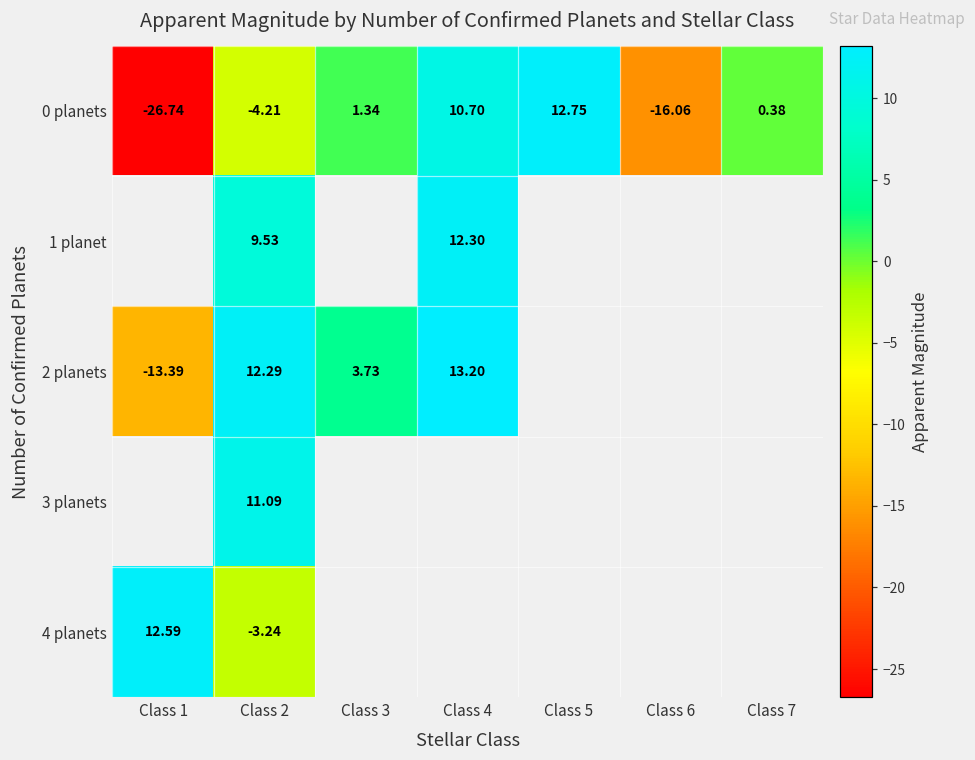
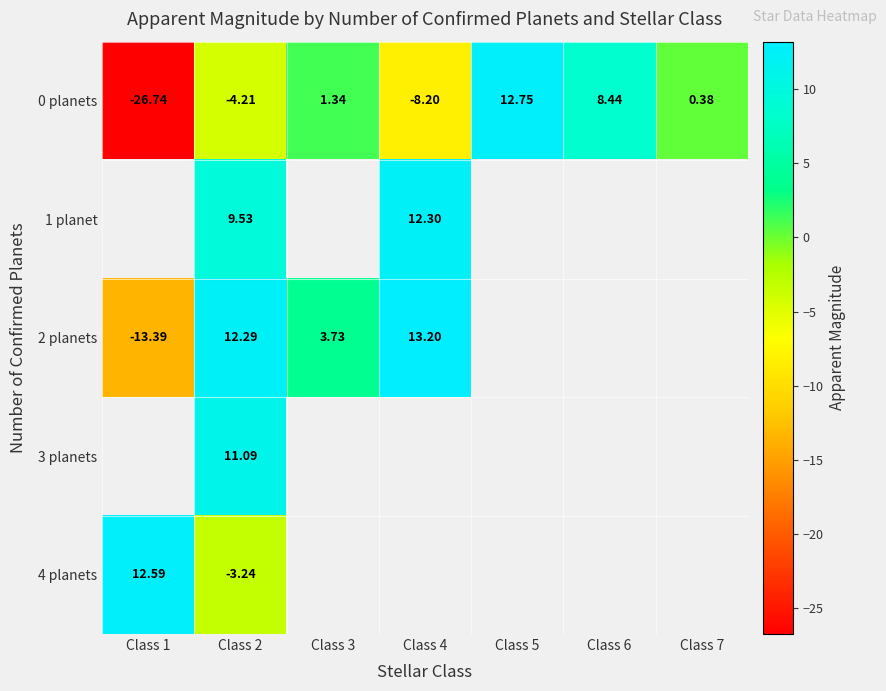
0 planets, Class 4: 10.70 -> -8.20
0 planets, Class 6: -16.06 -> 8.44
